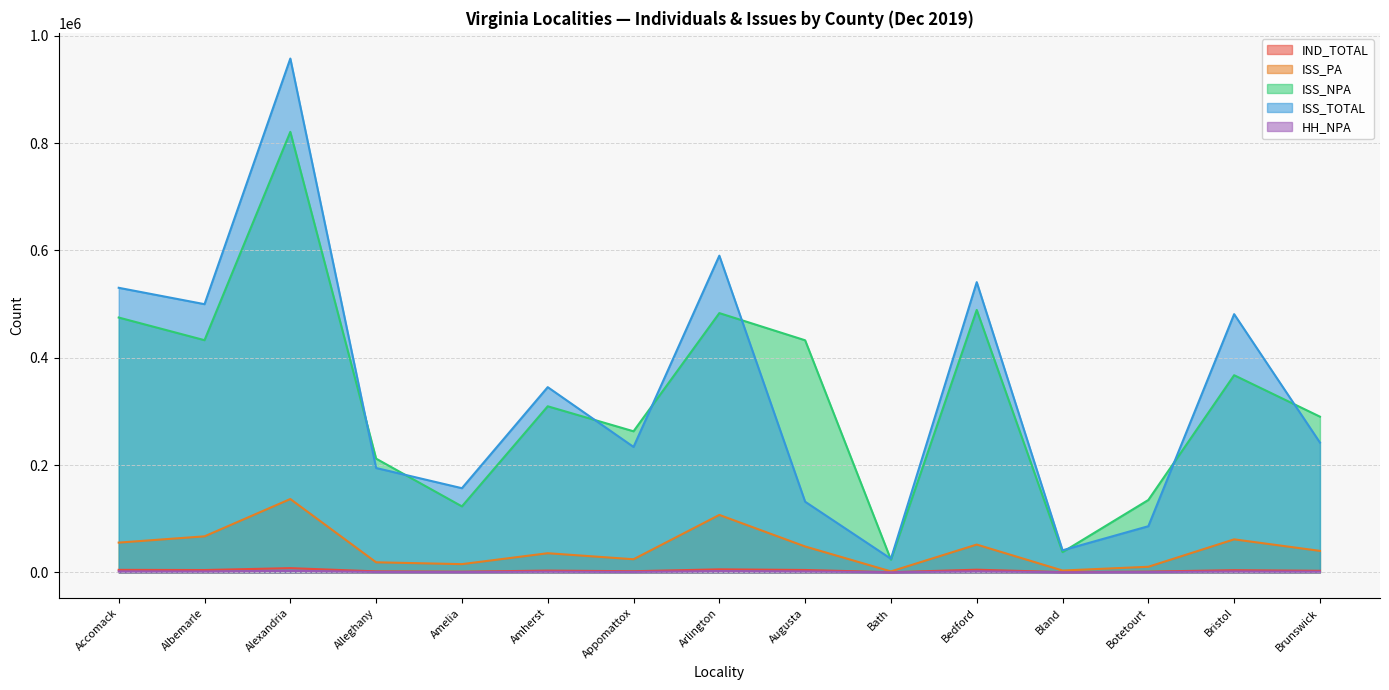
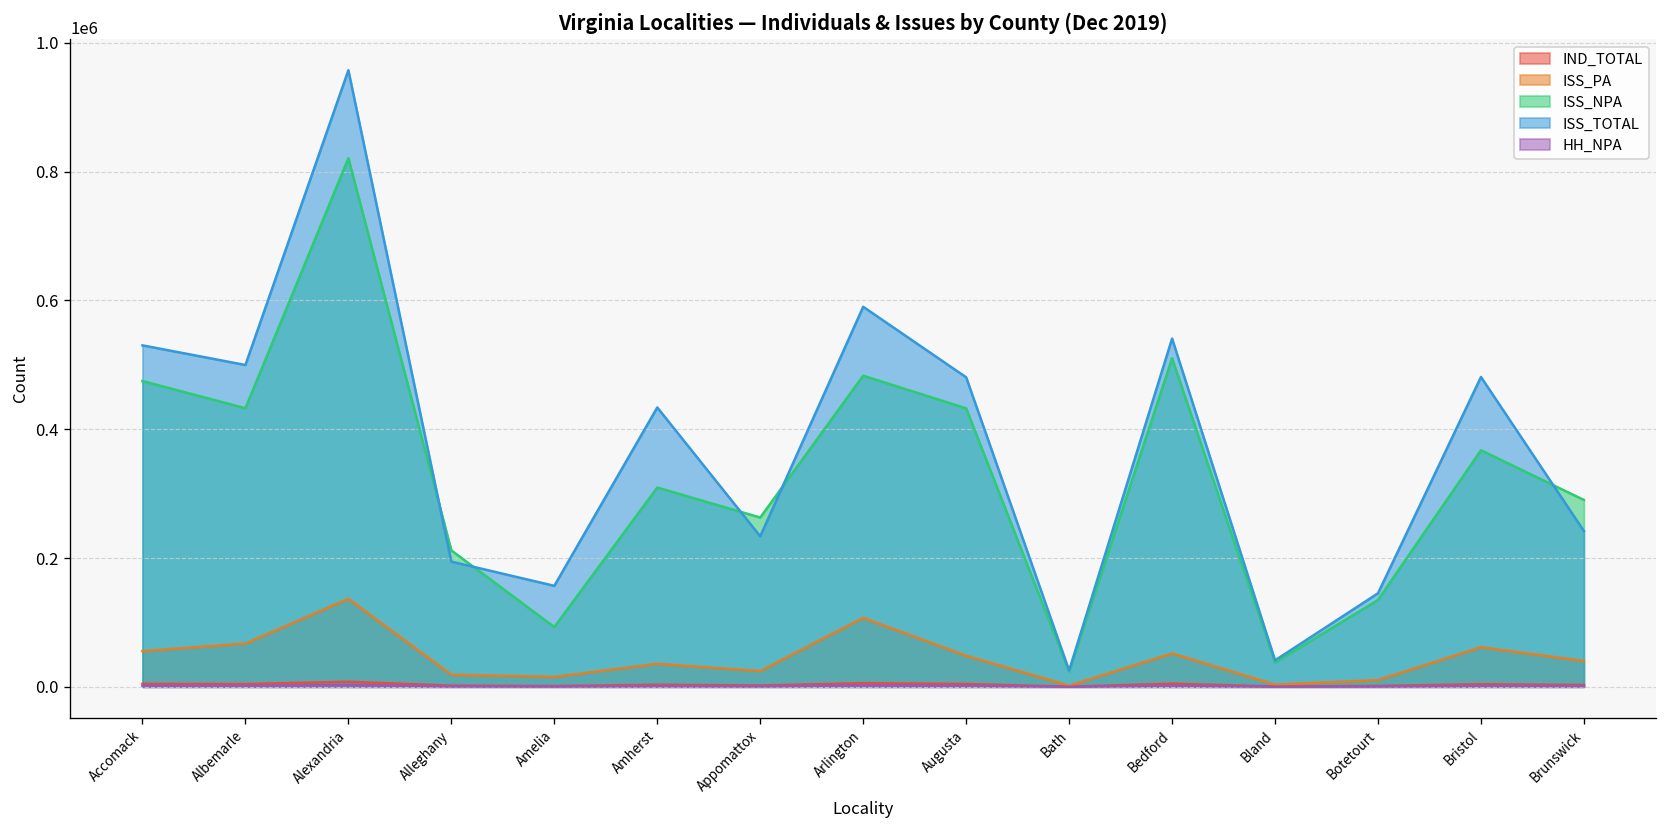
ISS_NPA, Amelia: 120000 -> 90000
ISS_TOTAL, Amherst: 350000 -> 430000
ISS_TOTAL, Augusta: 130000 -> 480000
ISS_NPA, Bedford: 490000 -> 510000
ISS_TOTAL, Botetourt: 90000 -> 150000
